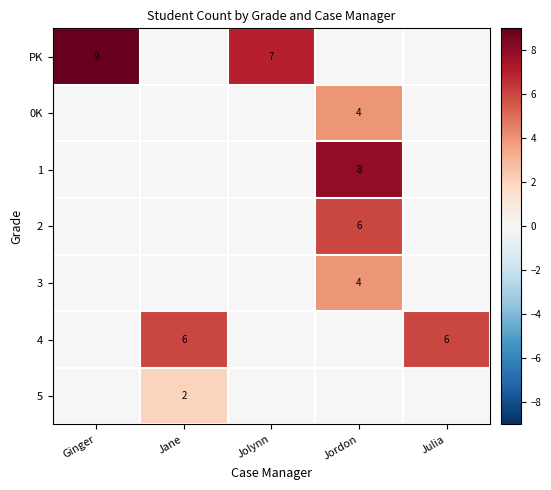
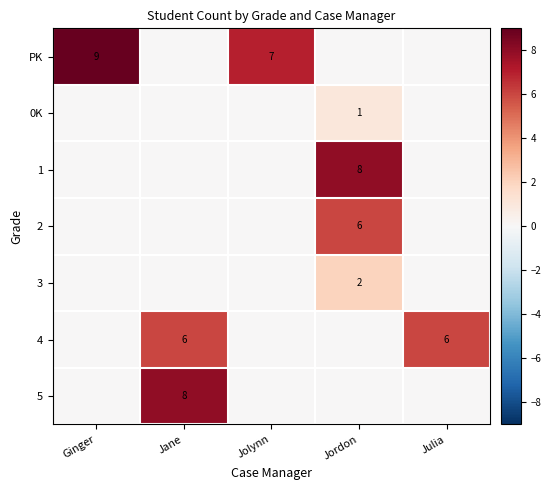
0K, Jordon: 4 -> 1
3, Jordon: 4 -> 2
5, Jane: 2 -> 8
